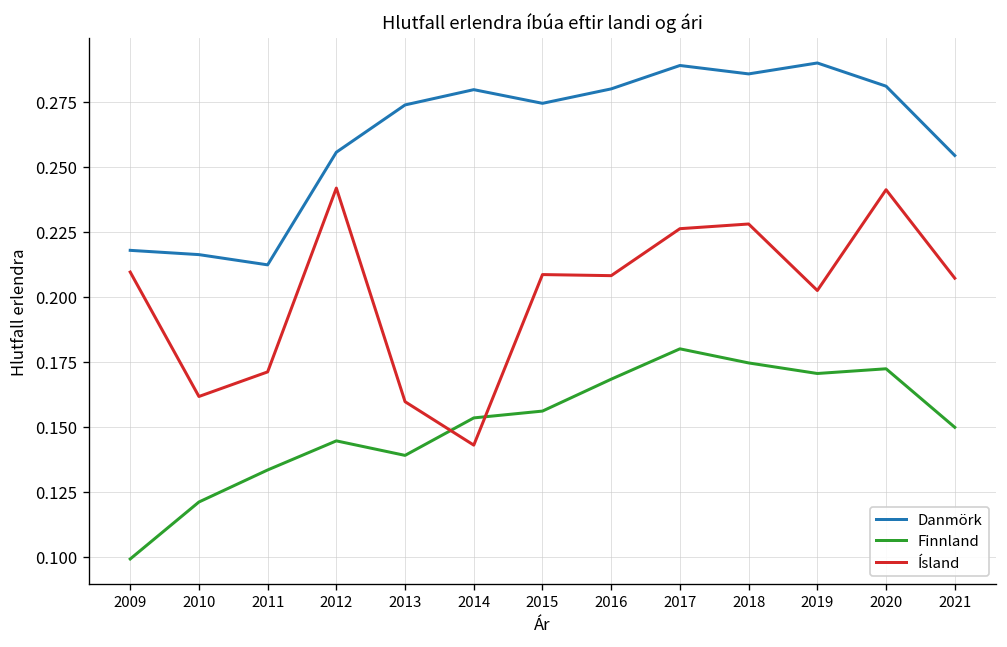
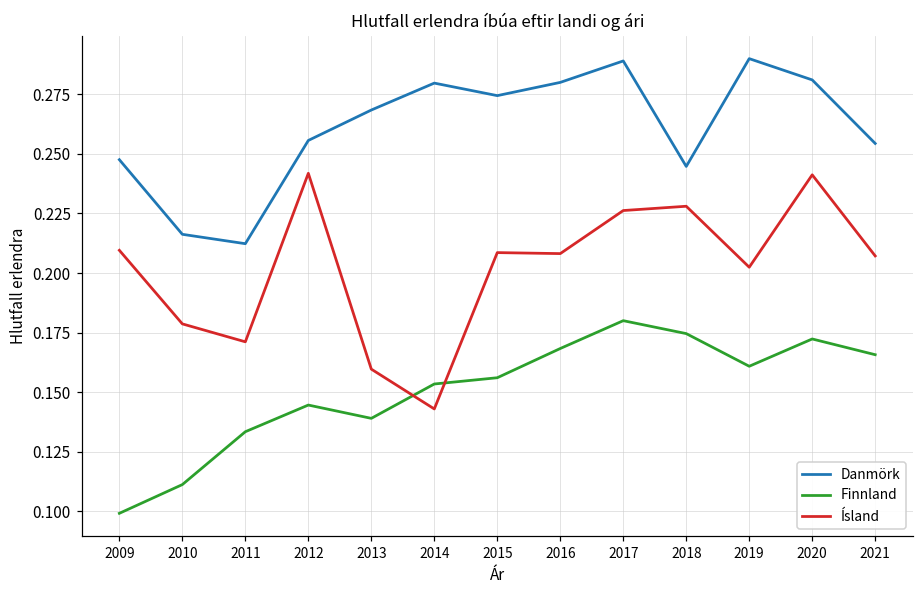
Danmörk, 2009: 0.218 -> 0.248
Finnland, 2010: 0.121 -> 0.111
Ísland, 2010: 0.162 -> 0.179
Danmörk, 2013: 0.274 -> 0.268
Danmörk, 2018: 0.286 -> 0.245
Finnland, 2019: 0.171 -> 0.161
Finnland, 2021: 0.150 -> 0.166
